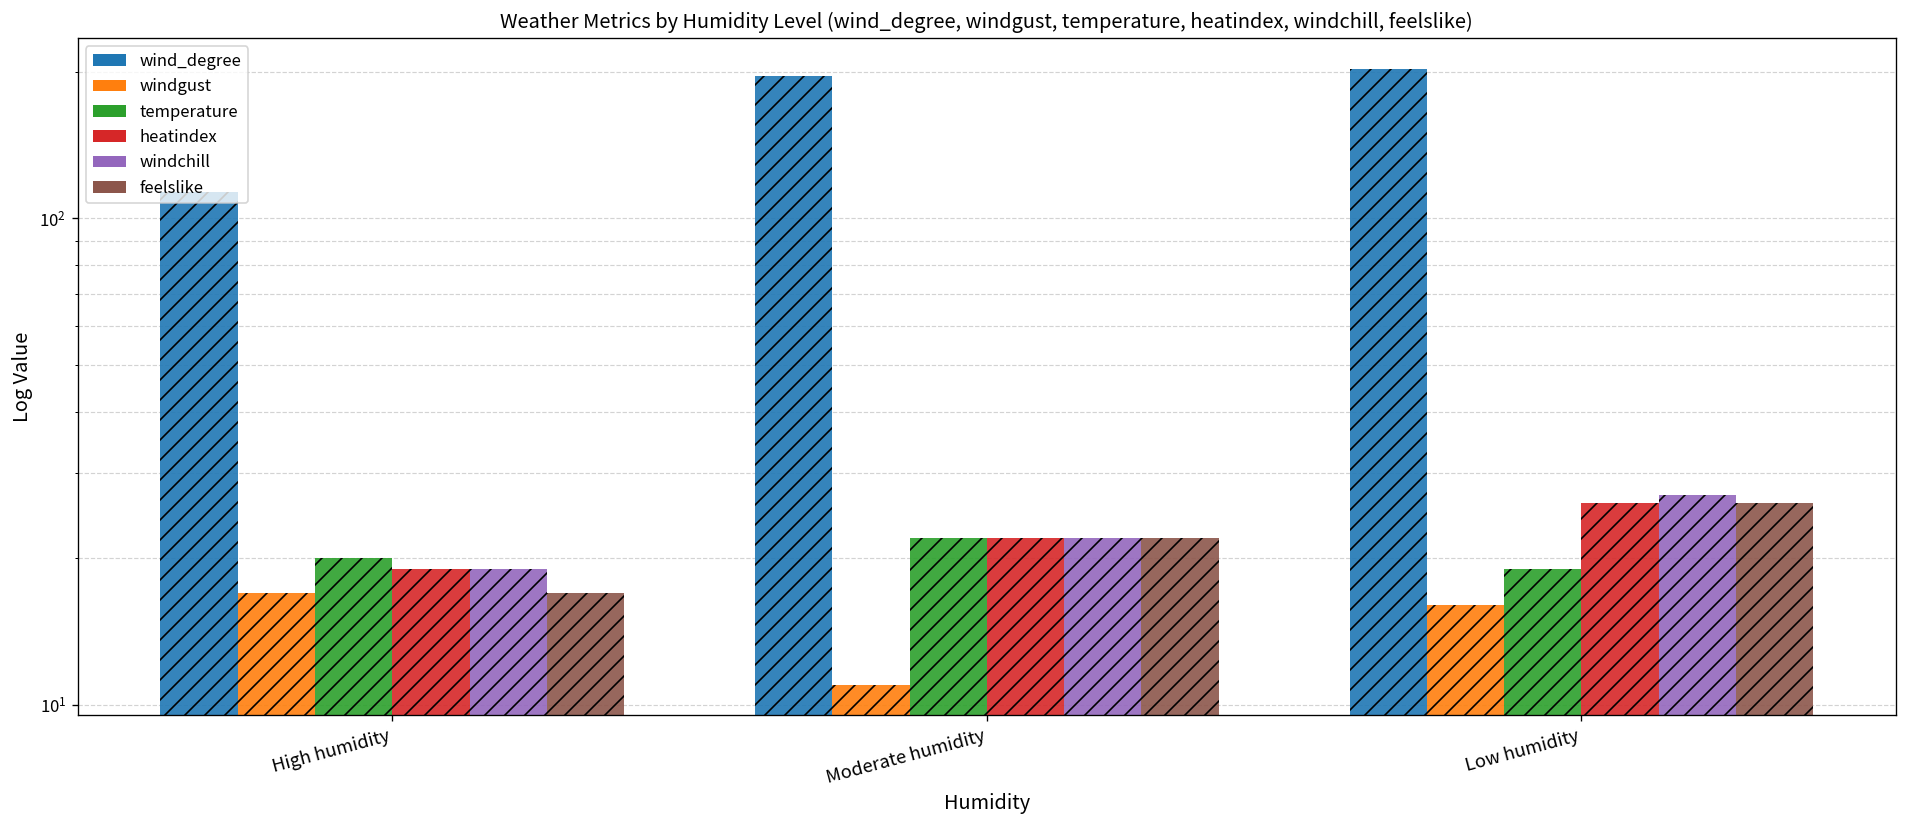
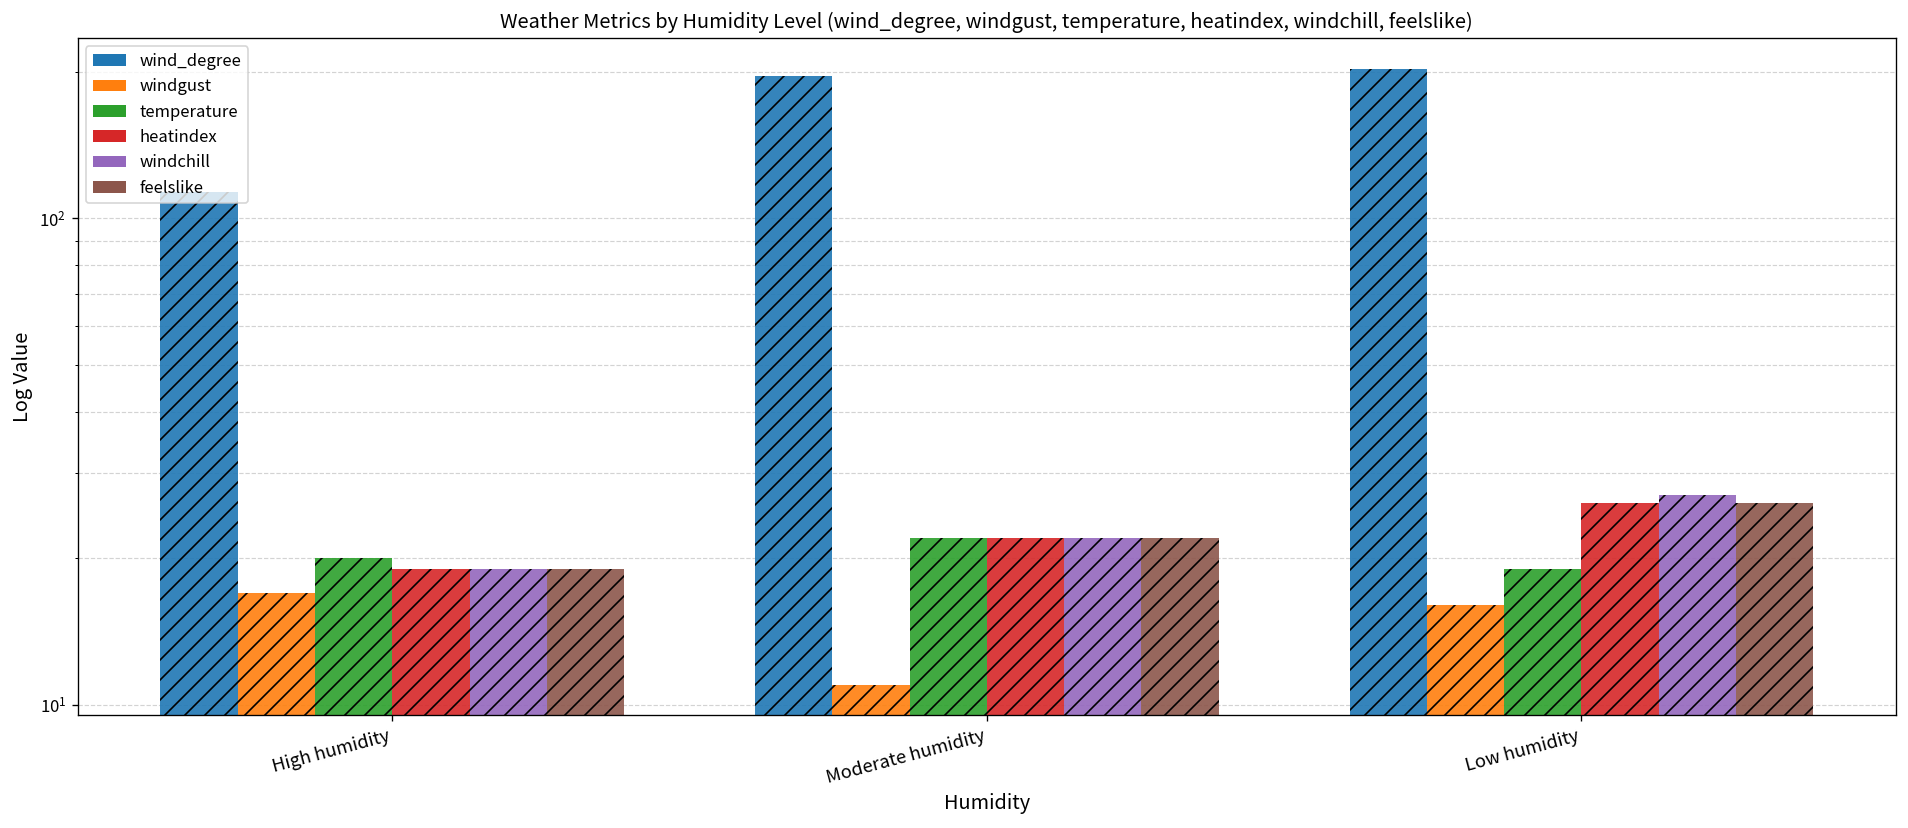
feelslike, High humidity: 17 -> 19
